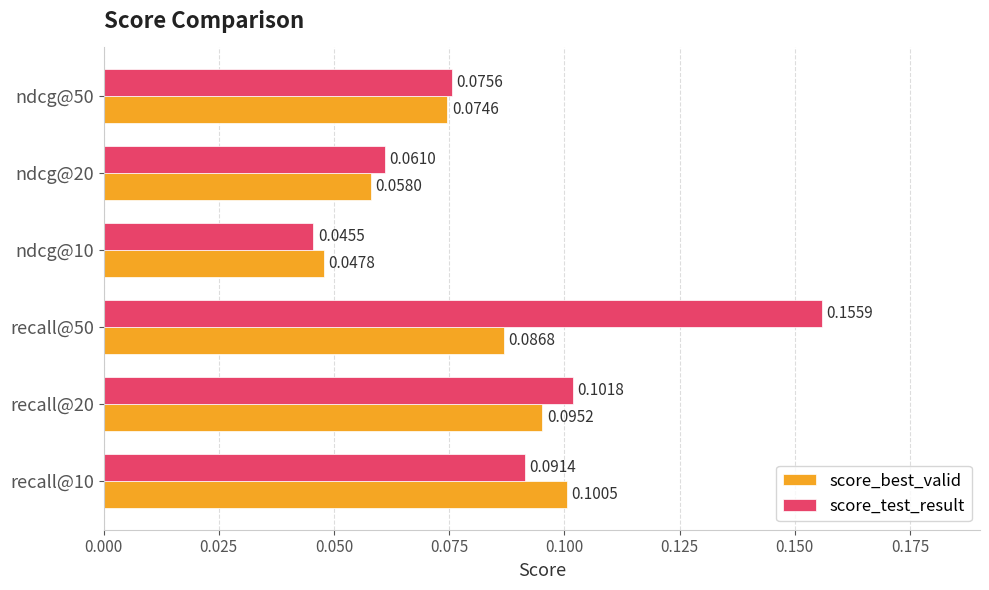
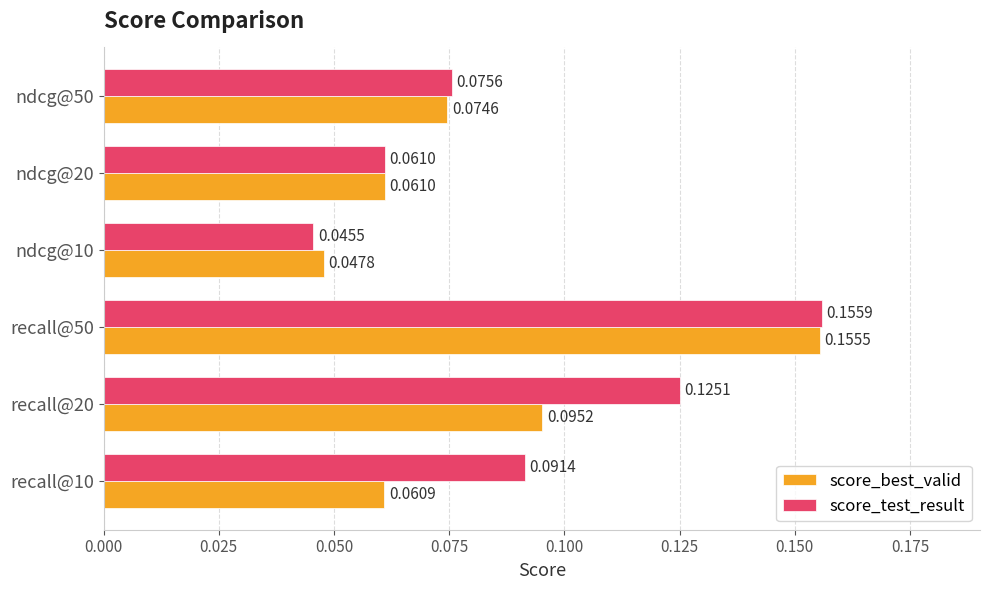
score_best_valid, ndcg@20: 0.0580 -> 0.0610
score_best_valid, recall@50: 0.0868 -> 0.1555
score_test_result, recall@20: 0.1018 -> 0.1251
score_best_valid, recall@10: 0.1005 -> 0.0609
